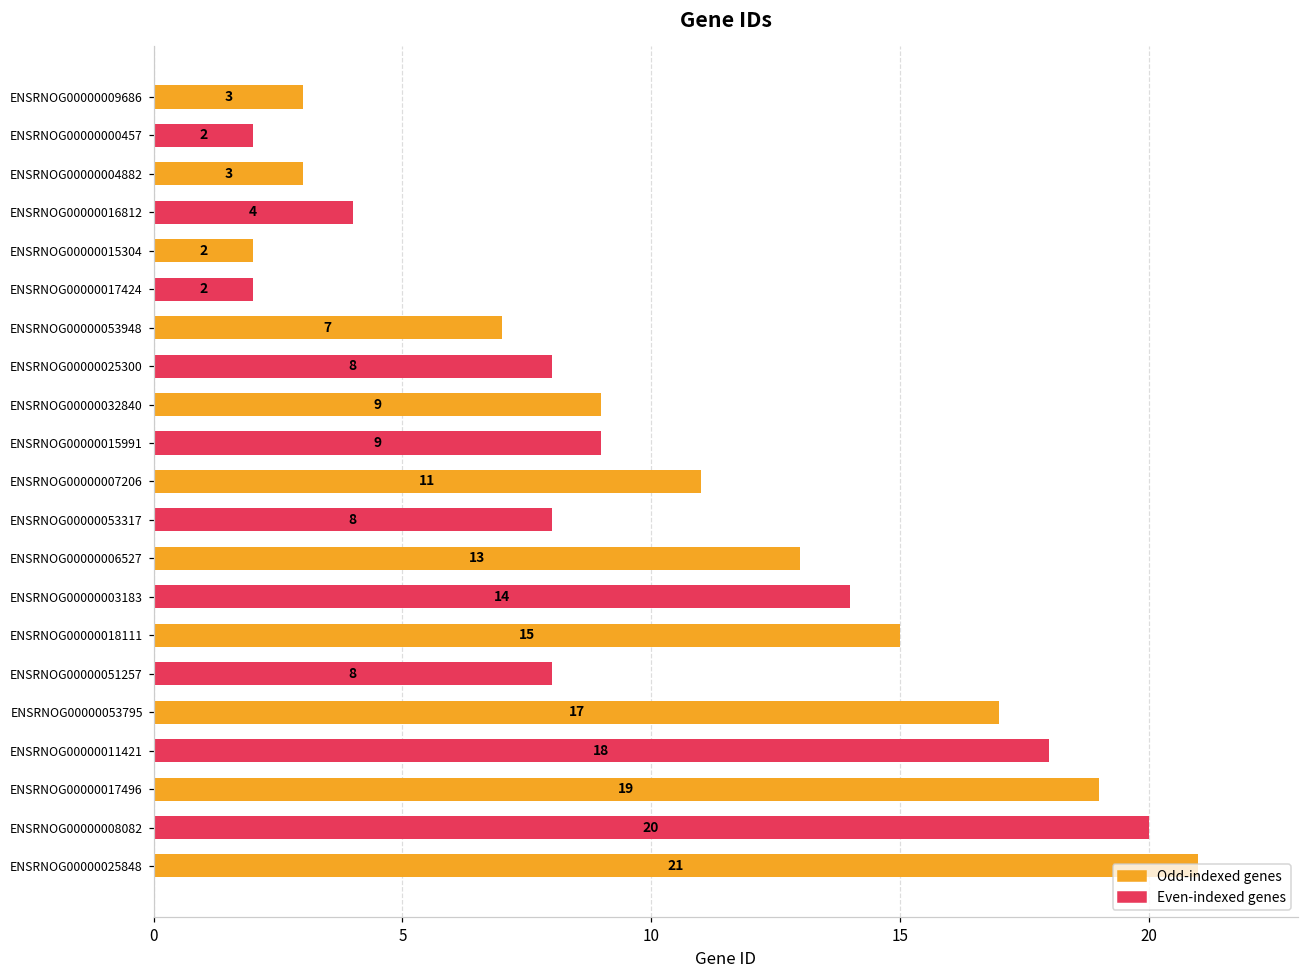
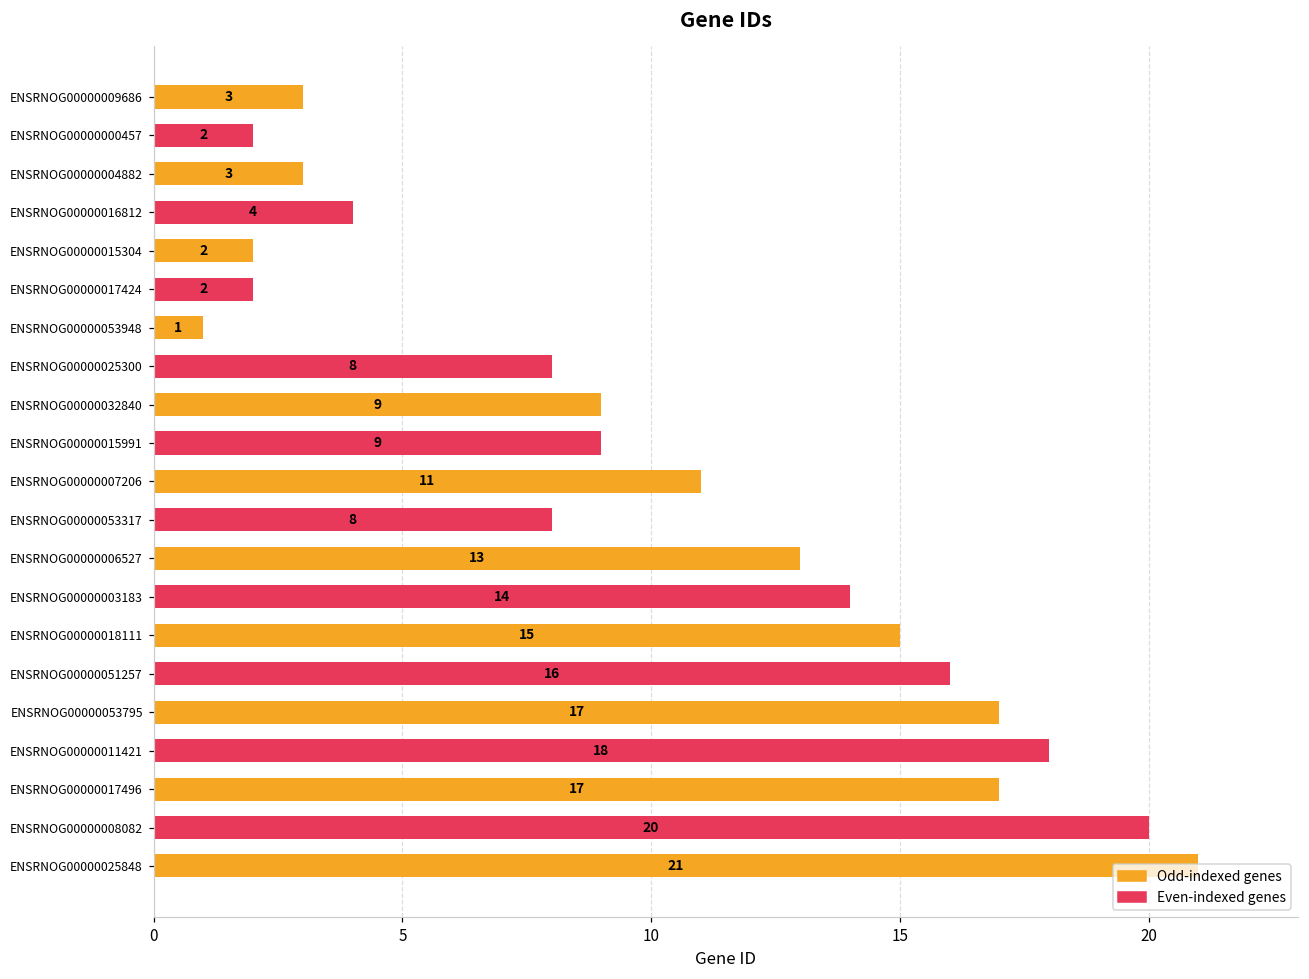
ENSRNOG00000053948: 7 -> 1
ENSRNOG00000051257: 8 -> 16
ENSRNOG00000017496: 19 -> 17
